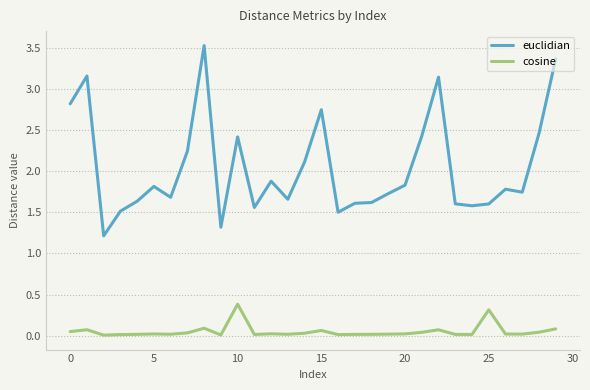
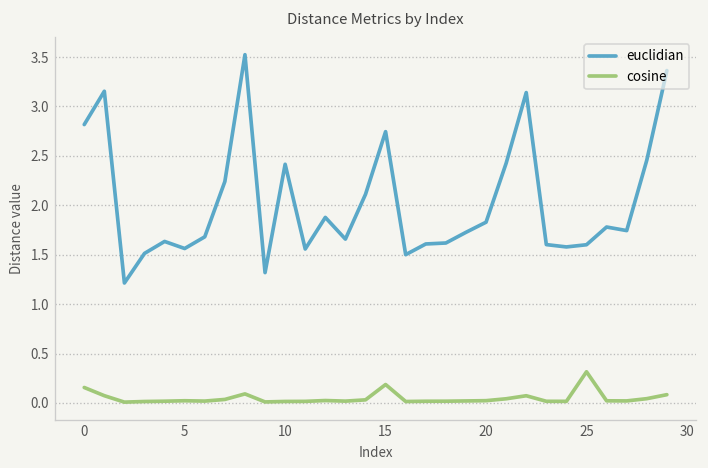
cosine, 0: 0.1 -> 0.2
euclidian, 5: 1.8 -> 1.6
cosine, 10: 0.4 -> 0.0
cosine, 15: 0.1 -> 0.2
